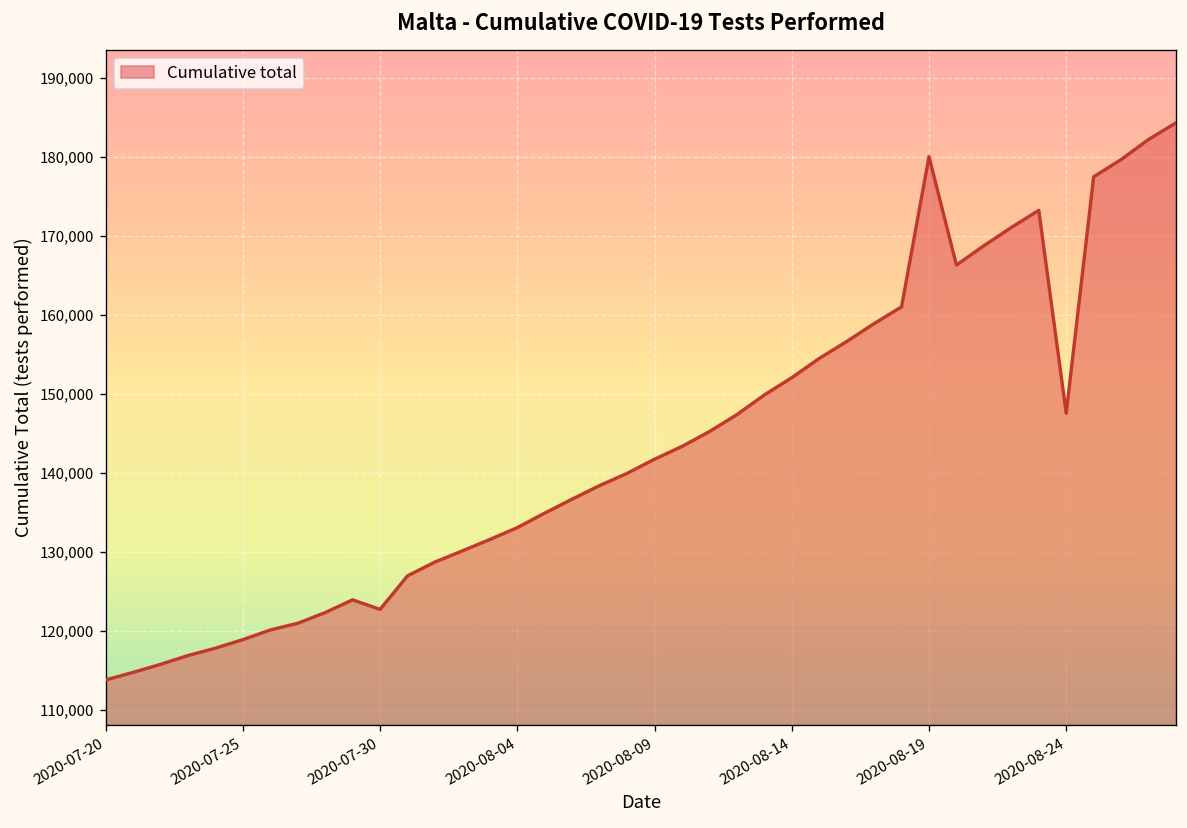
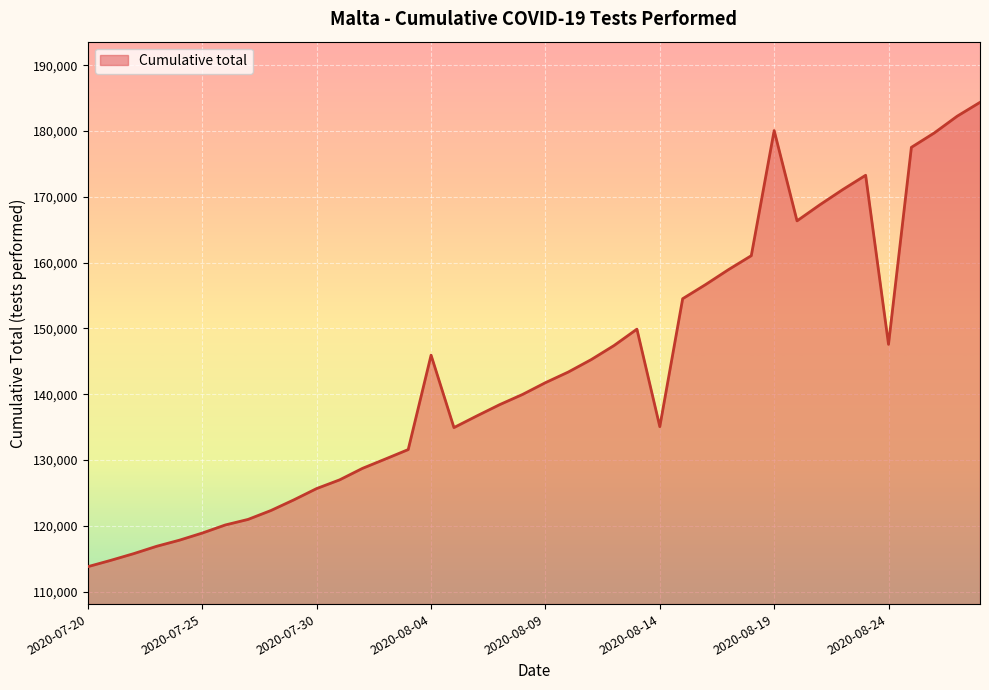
2020-07-30: 123,000 -> 126,000
2020-08-04: 133,000 -> 146,000
2020-08-14: 152,000 -> 135,000
